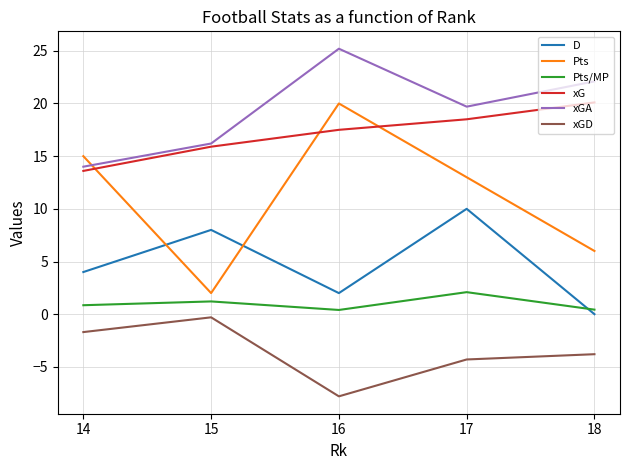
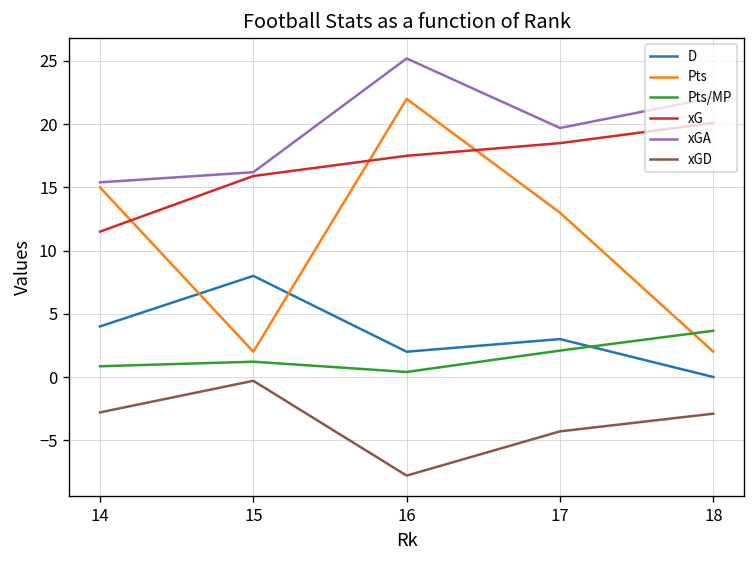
xG, 14: 13.6 -> 11.5
xGA, 14: 14.0 -> 15.4
xGD, 14: -1.7 -> -2.8
Pts, 16: 20 -> 22
D, 17: 10 -> 3
Pts, 18: 6 -> 2
Pts/MP, 18: 0.4 -> 3.7
xGD, 18: -3.8 -> -2.9
